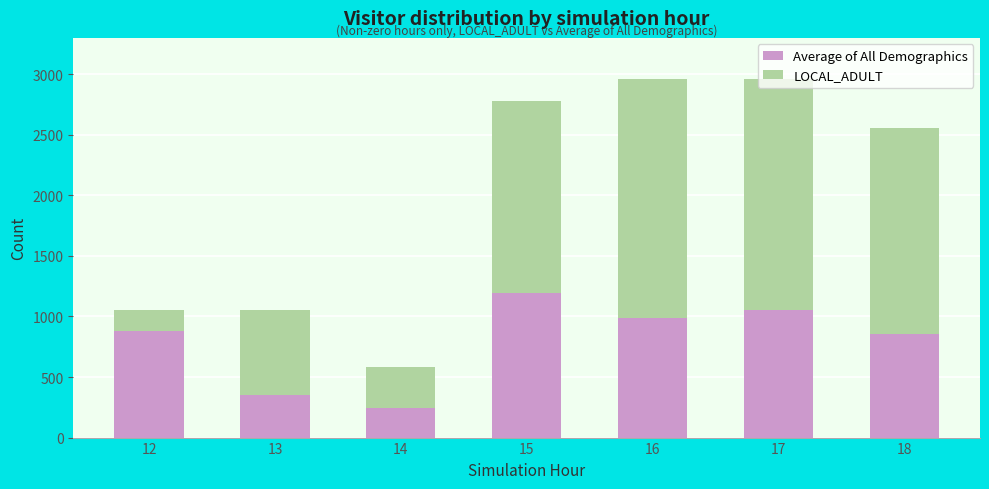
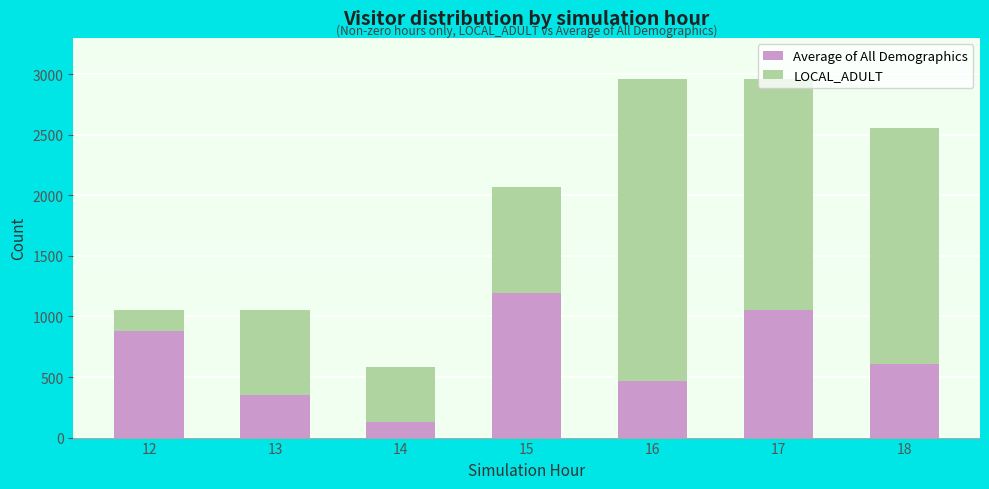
Average of All Demographics, 14: 250 -> 130
LOCAL_ADULT, 15: 2780 -> 2070
Average of All Demographics, 16: 990 -> 470
Average of All Demographics, 18: 850 -> 610
